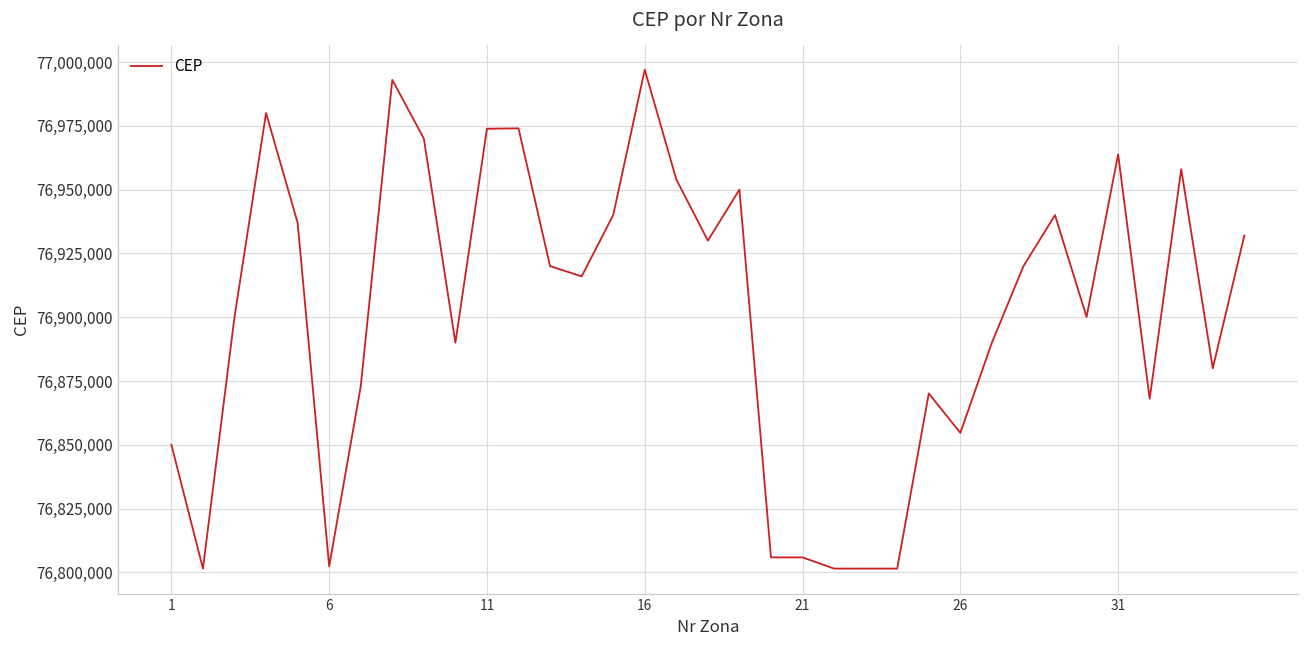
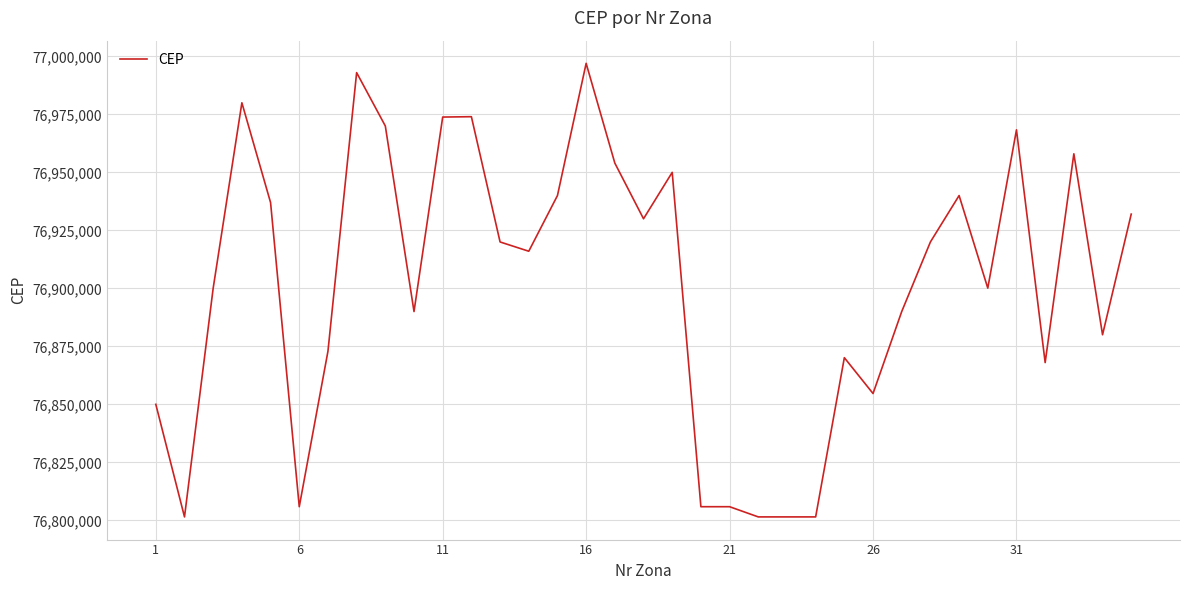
6: 76,802,000 -> 76,806,000
31: 76,964,000 -> 76,968,000
